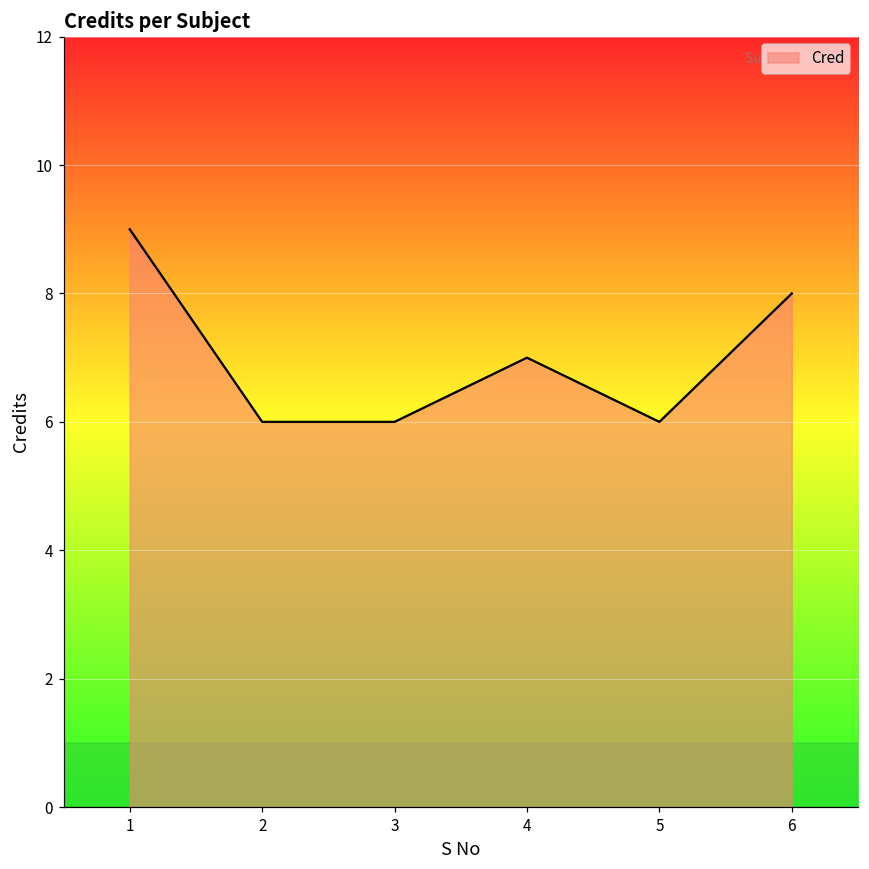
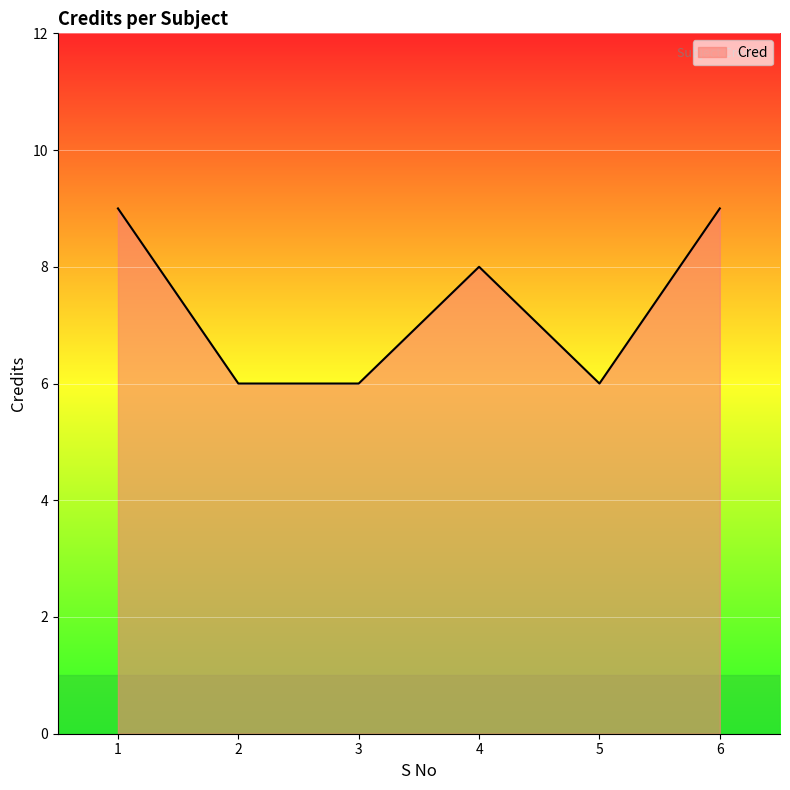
4: 7 -> 8
6: 8 -> 9
